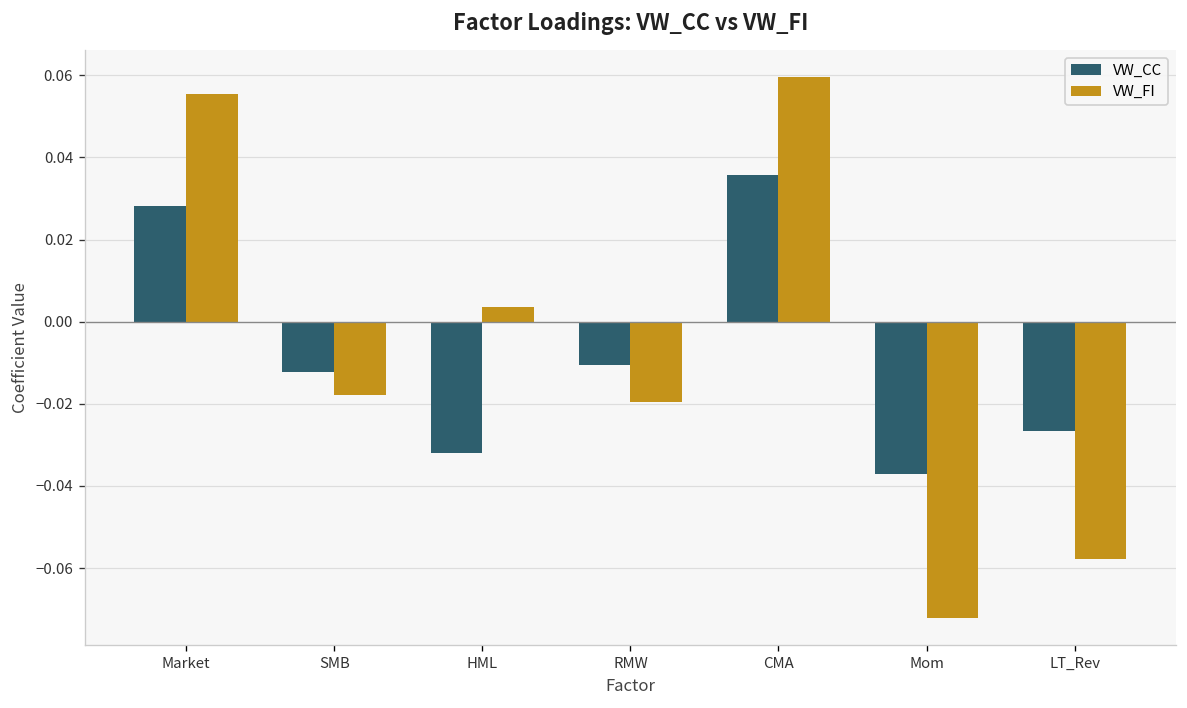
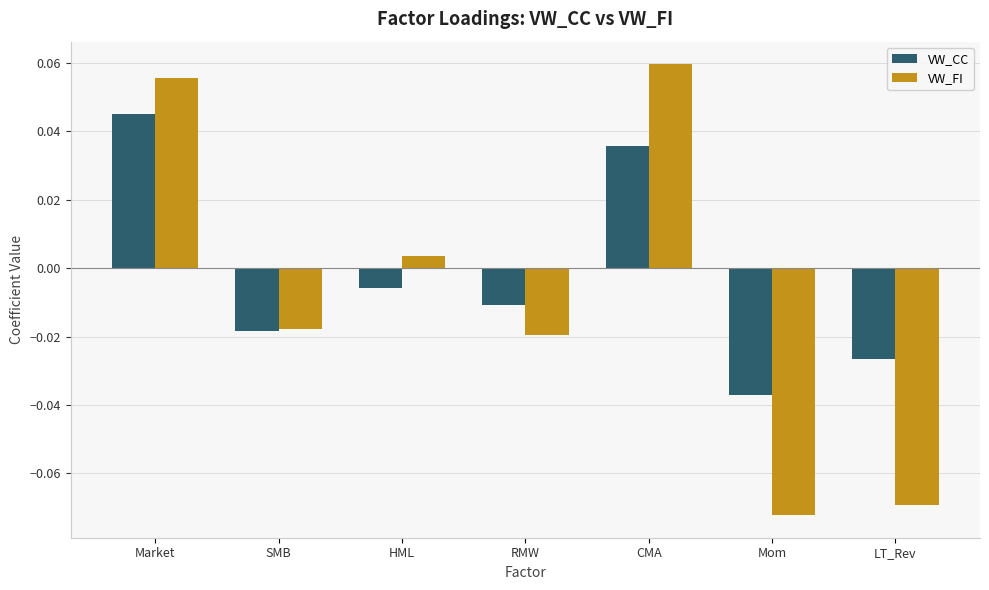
VW_CC, Market: 0.028 -> 0.045
VW_CC, SMB: -0.012 -> -0.018
VW_CC, HML: -0.032 -> -0.006
VW_FI, LT_Rev: -0.058 -> -0.069
